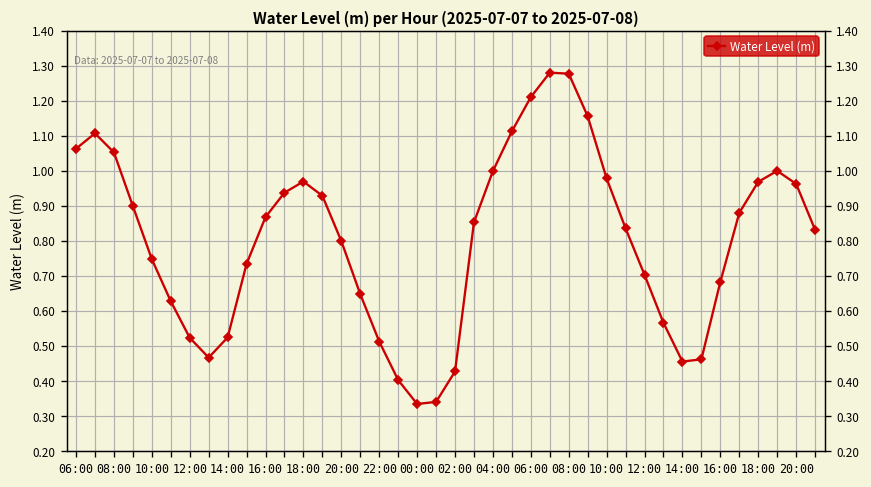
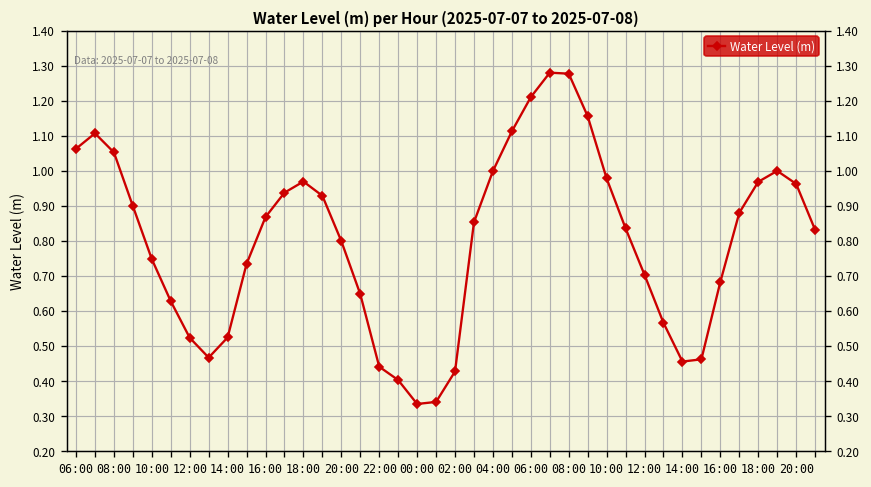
22:00: 0.51 -> 0.44
